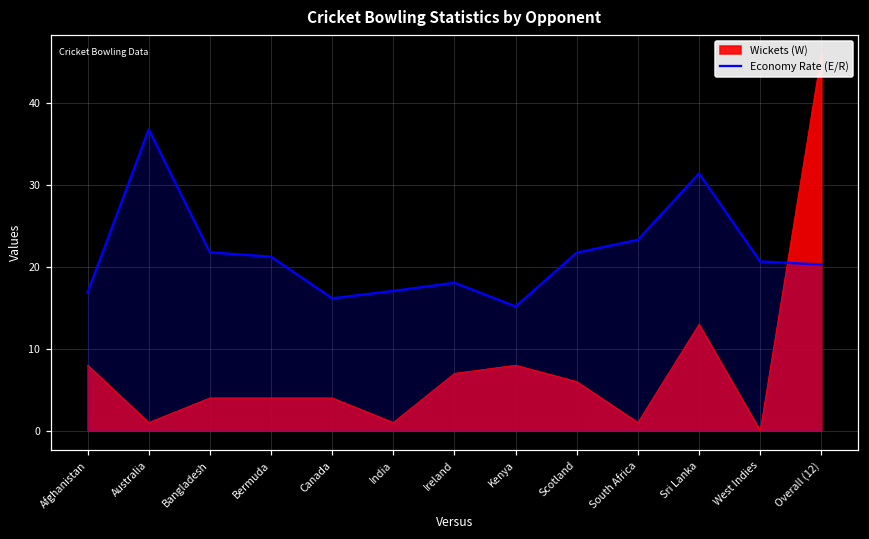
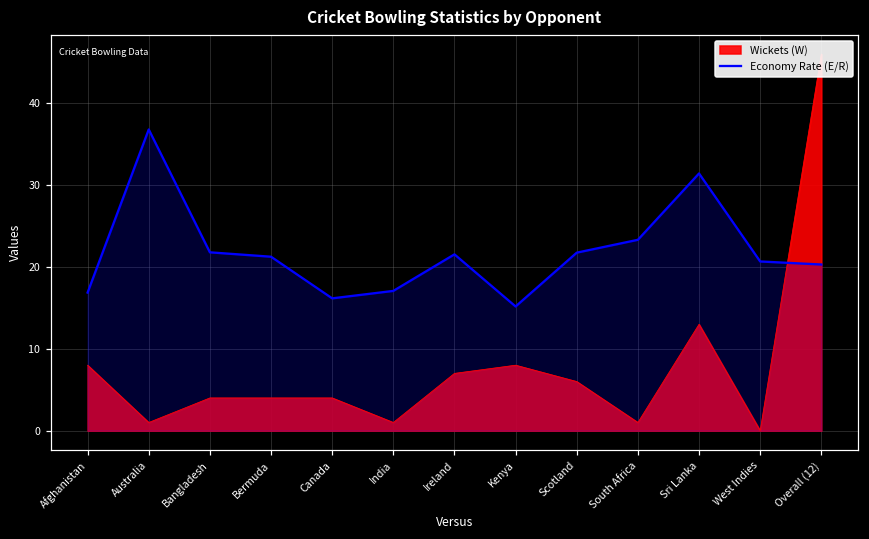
Economy Rate (E/R), Ireland: 18 -> 22
